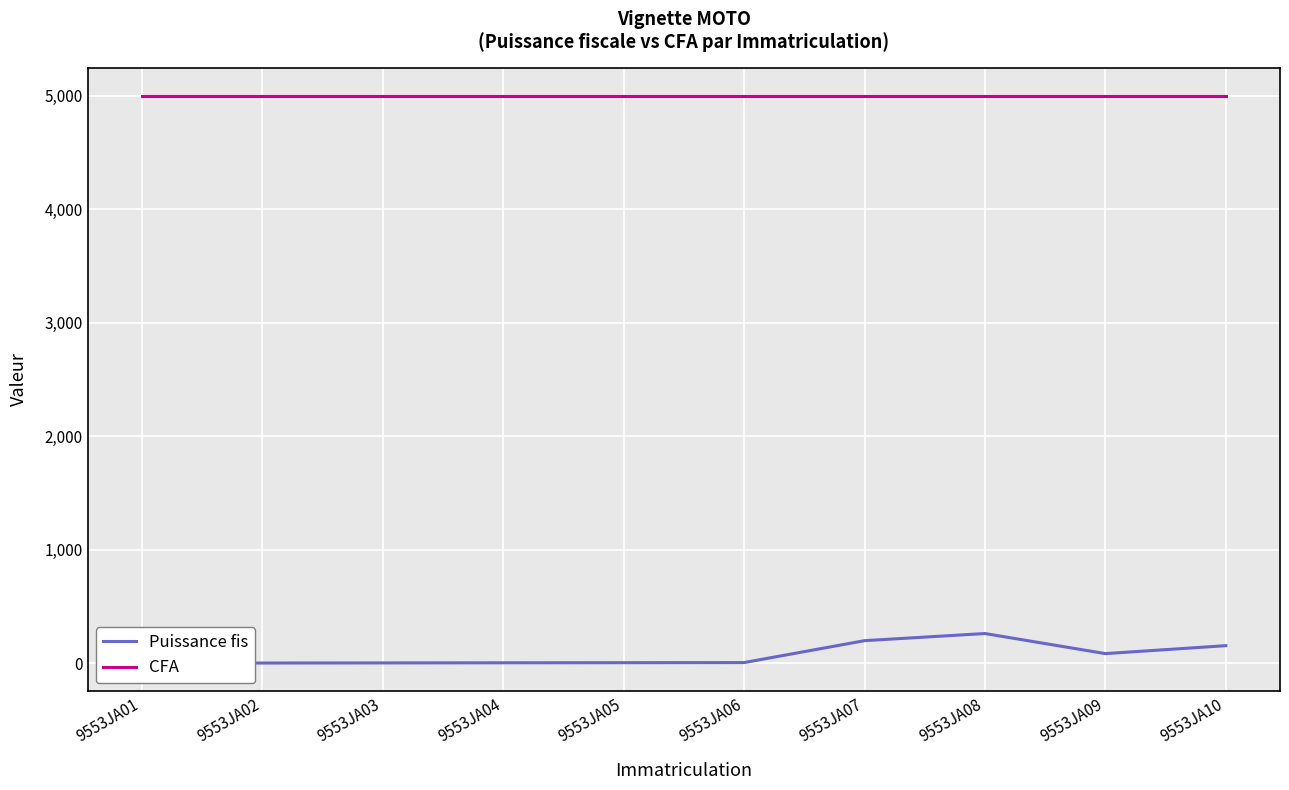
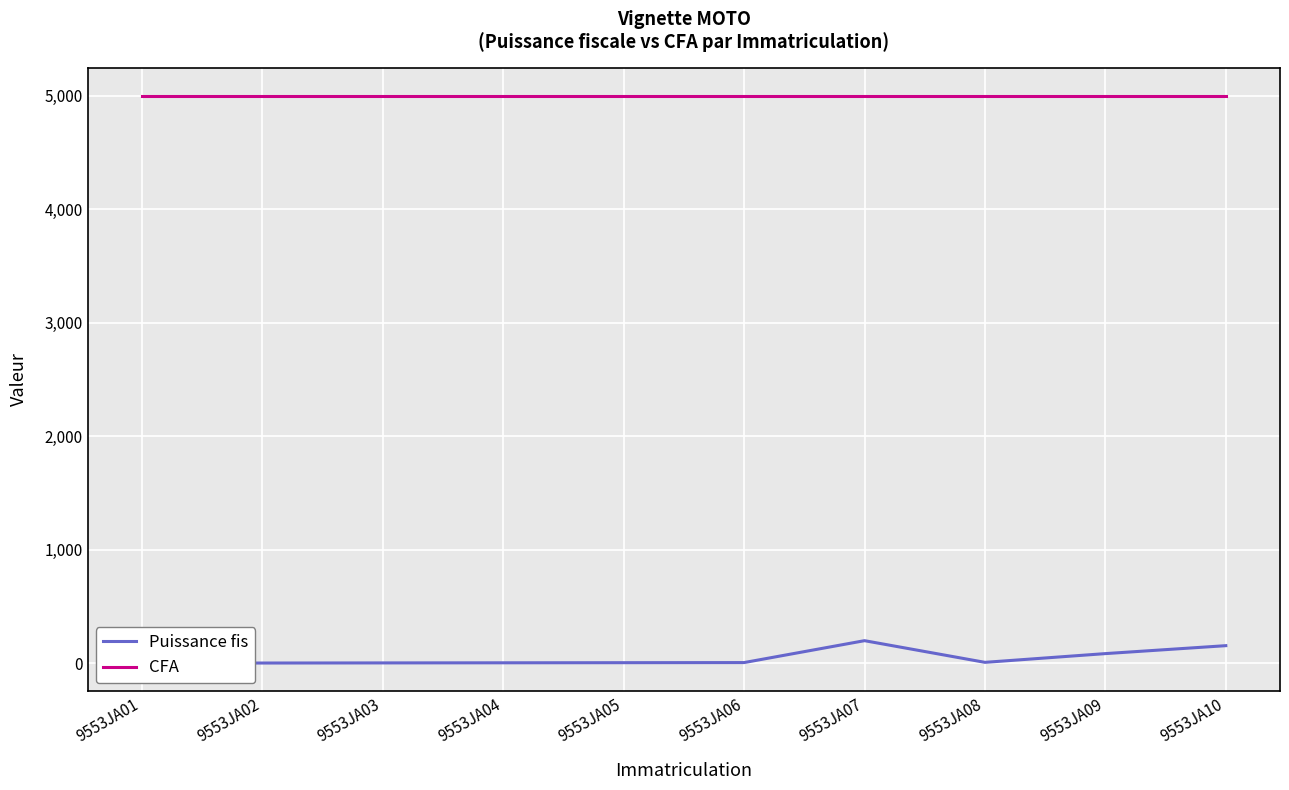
Puissance fis, 9553JA08: 260 -> 10
